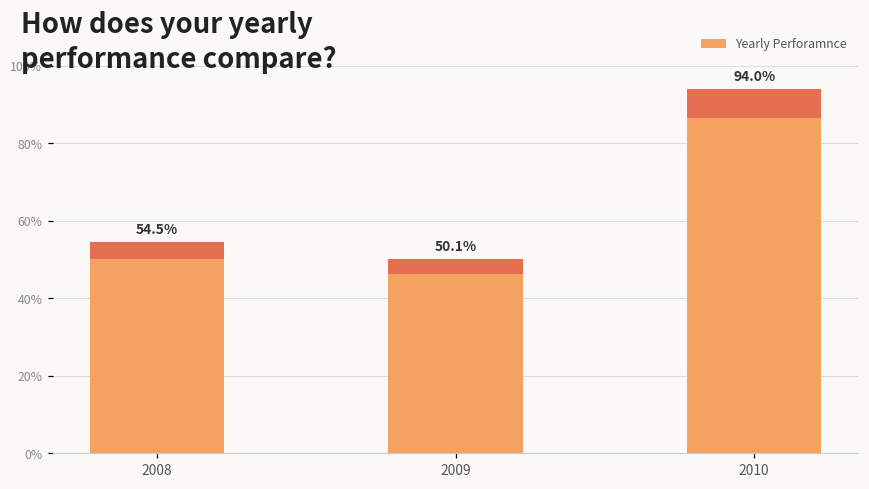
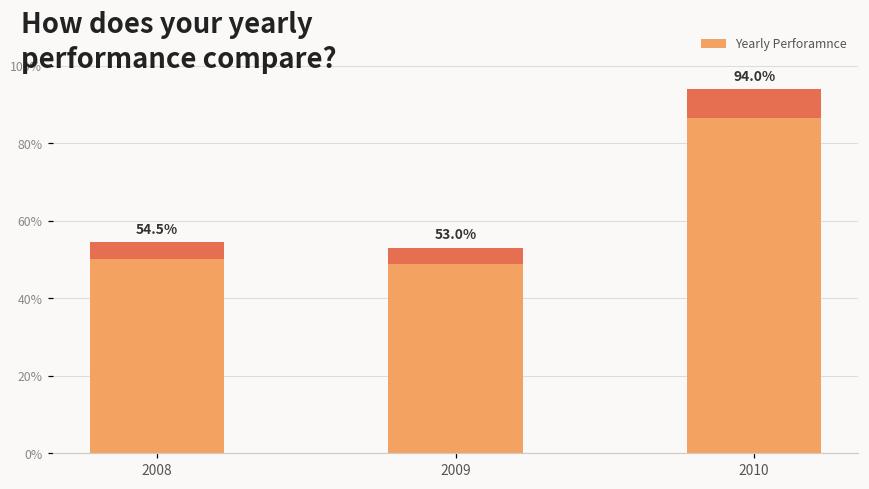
2009: 50.1% -> 53.0%
